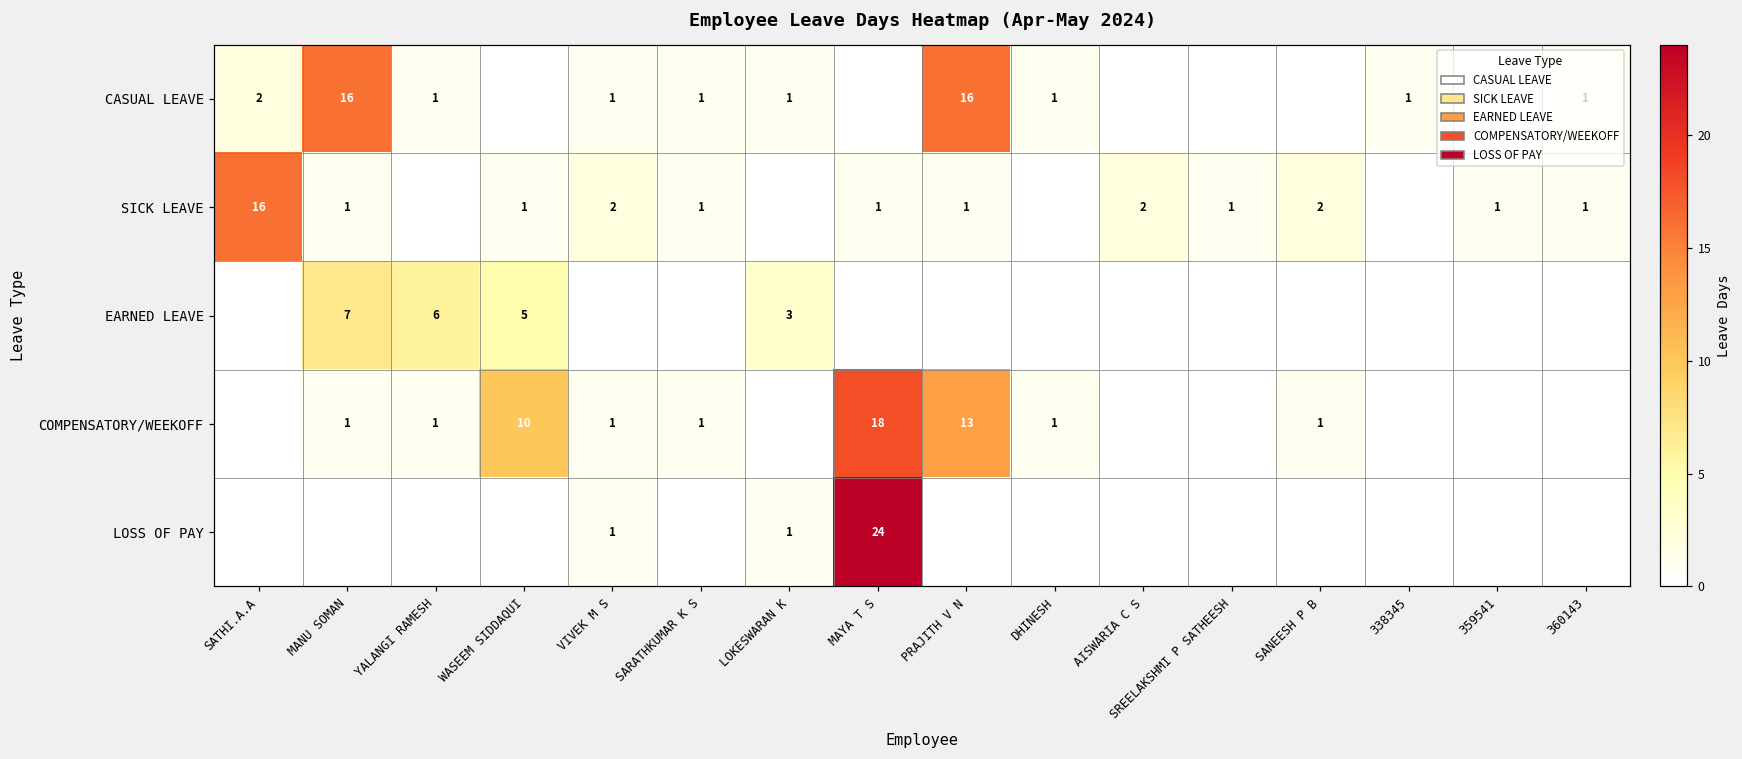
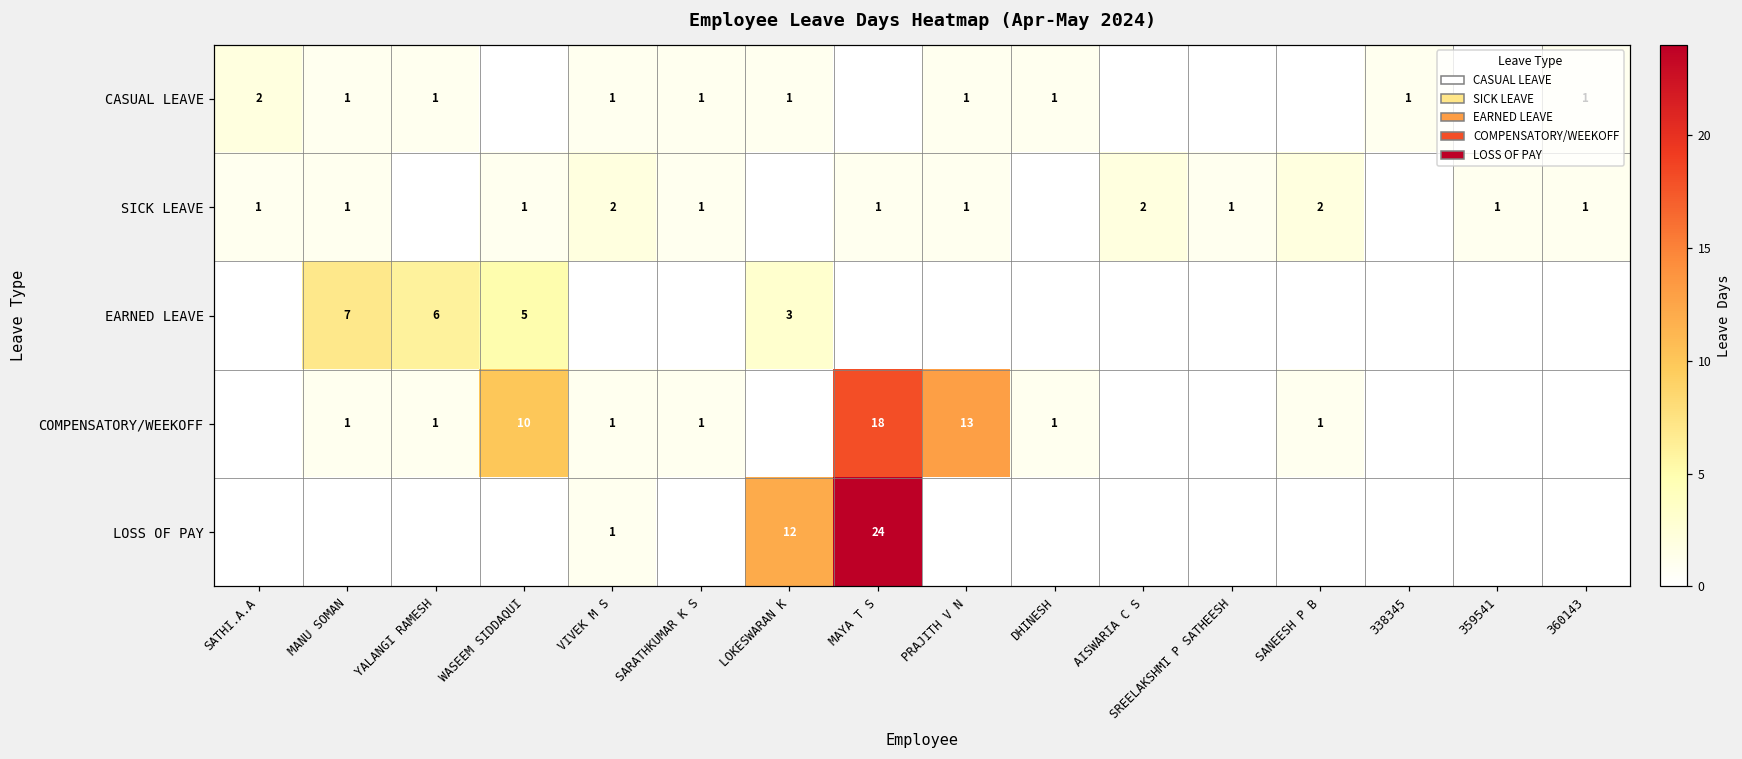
CASUAL LEAVE, MANU SOMAN: 16 -> 1
CASUAL LEAVE, PRAJITH V N: 16 -> 1
SICK LEAVE, SATHI.A.A: 16 -> 1
LOSS OF PAY, LOKESWARAN K: 1 -> 12
